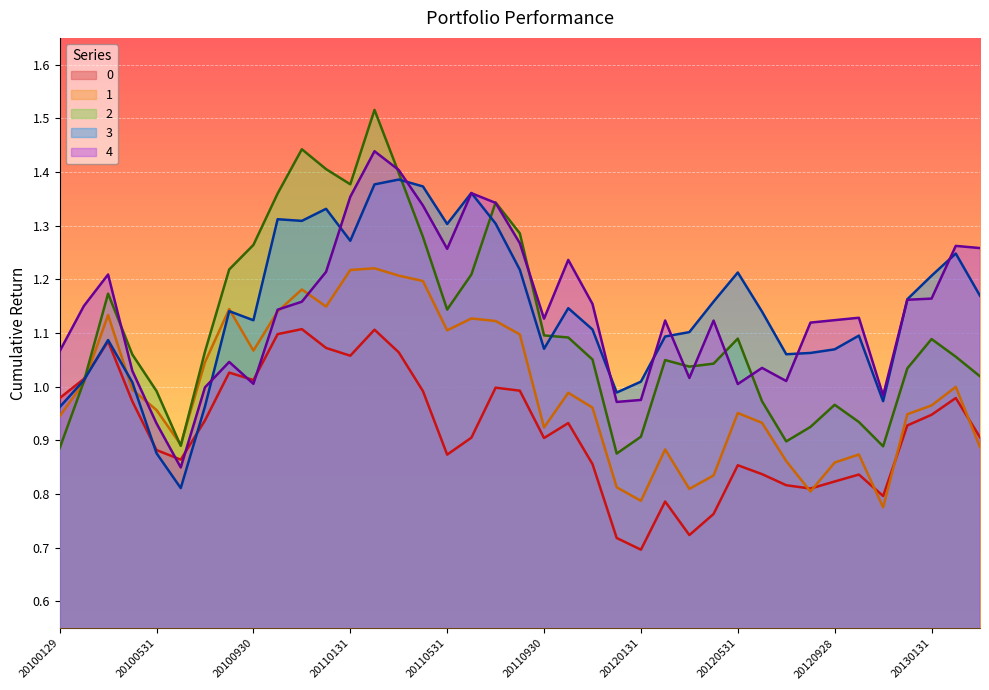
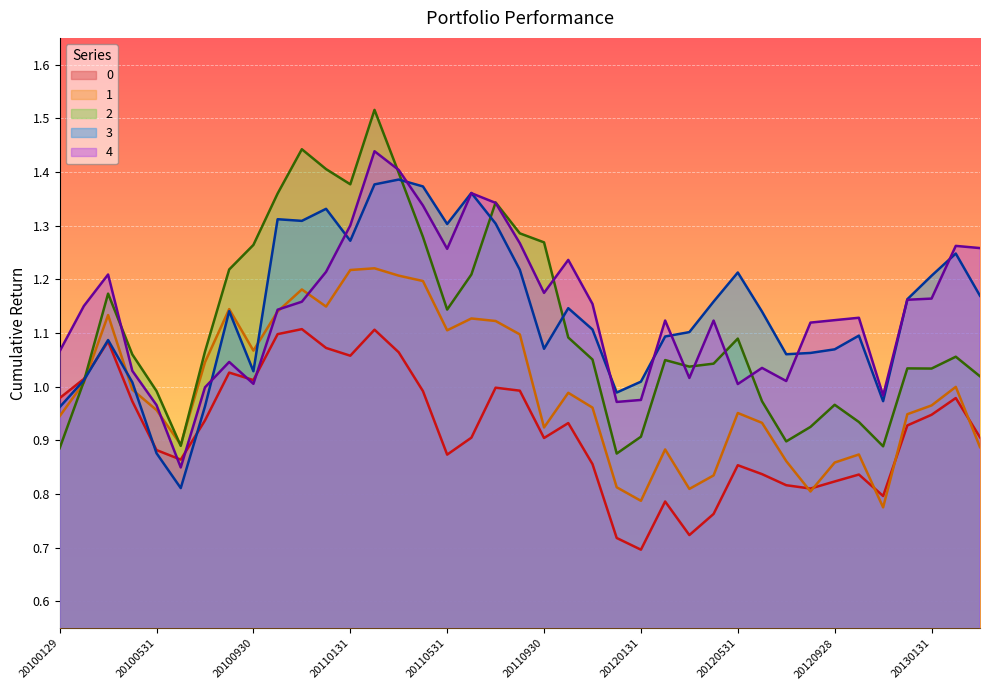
4, 20100531: 0.93 -> 0.97
3, 20100930: 1.12 -> 1.03
4, 20110131: 1.35 -> 1.30
2, 20110930: 1.10 -> 1.27
4, 20110930: 1.13 -> 1.17
2, 20130131: 1.09 -> 1.03
